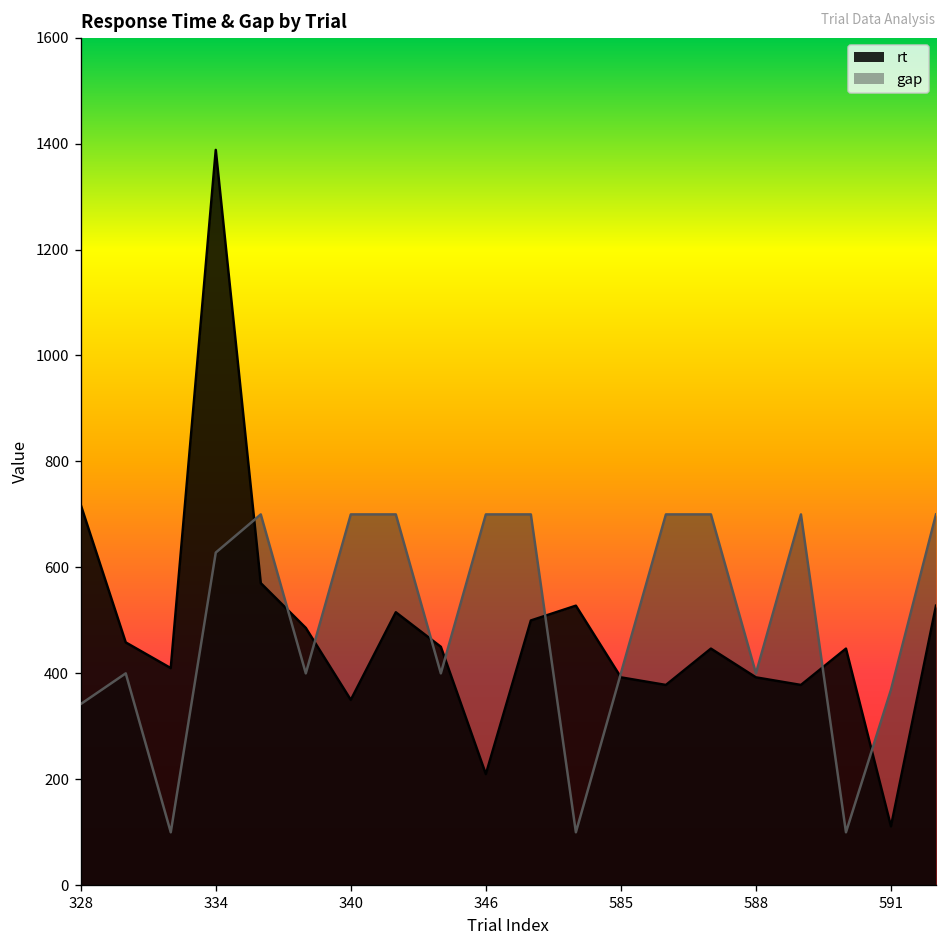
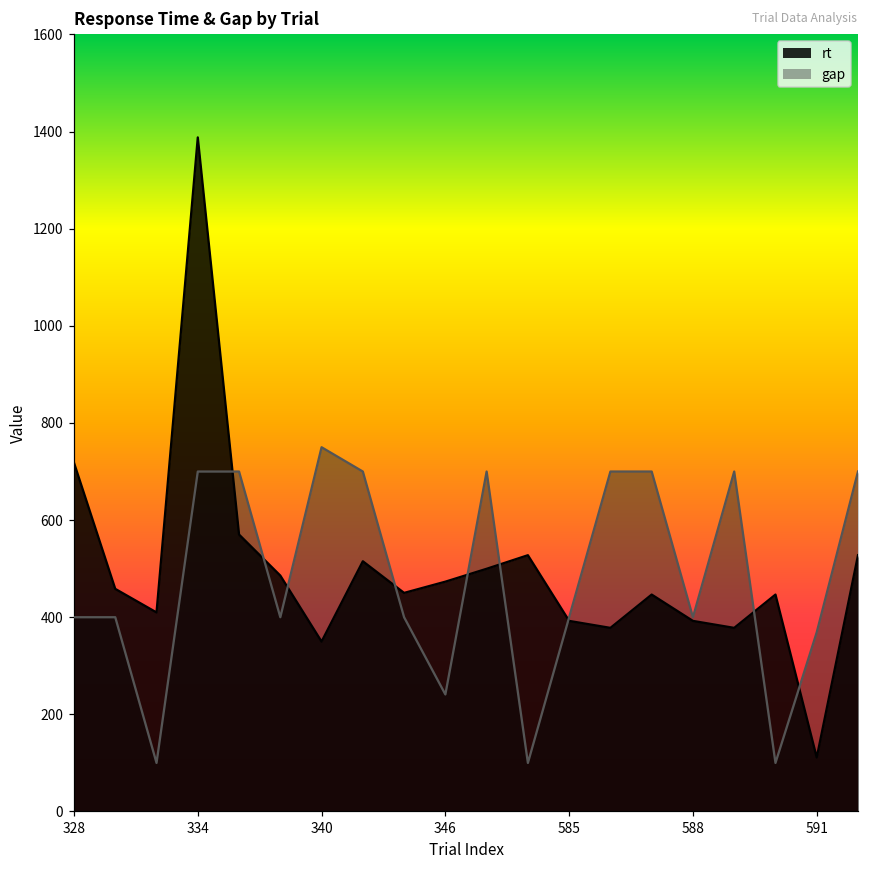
gap, 328: 340 -> 400
gap, 334: 630 -> 700
gap, 340: 700 -> 750
rt, 346: 210 -> 470
gap, 346: 700 -> 240
